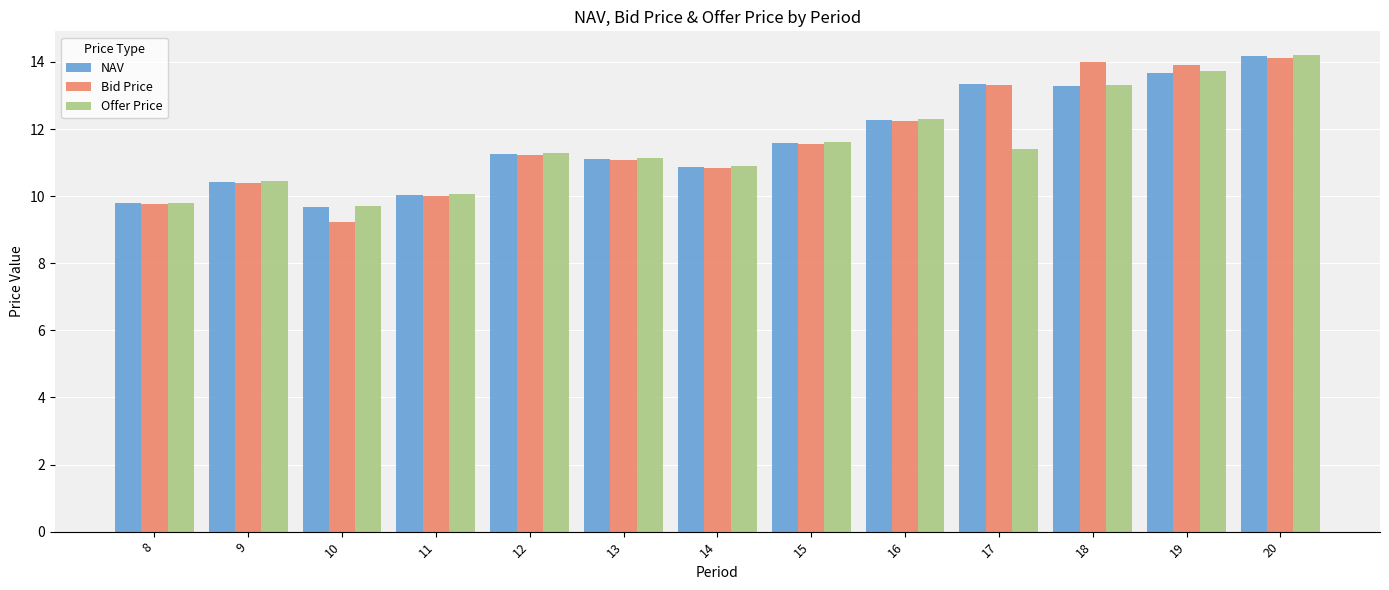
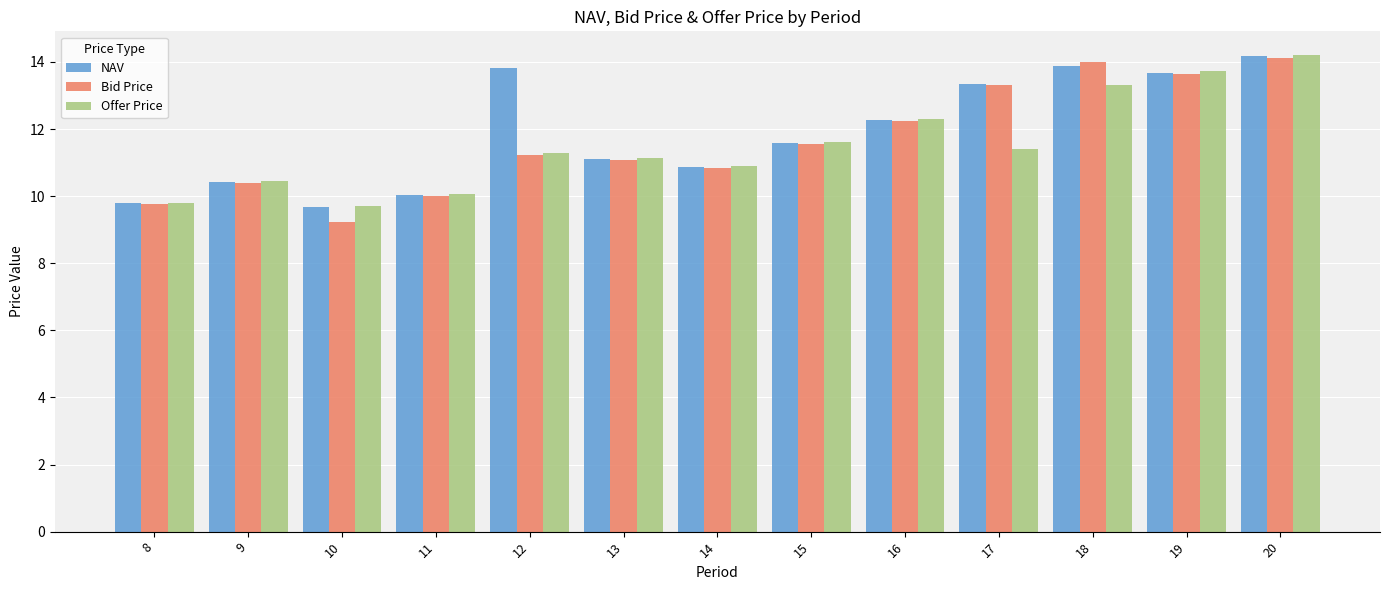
NAV, 12: 11.3 -> 13.8
NAV, 18: 13.3 -> 13.9
Bid Price, 19: 13.9 -> 13.6
